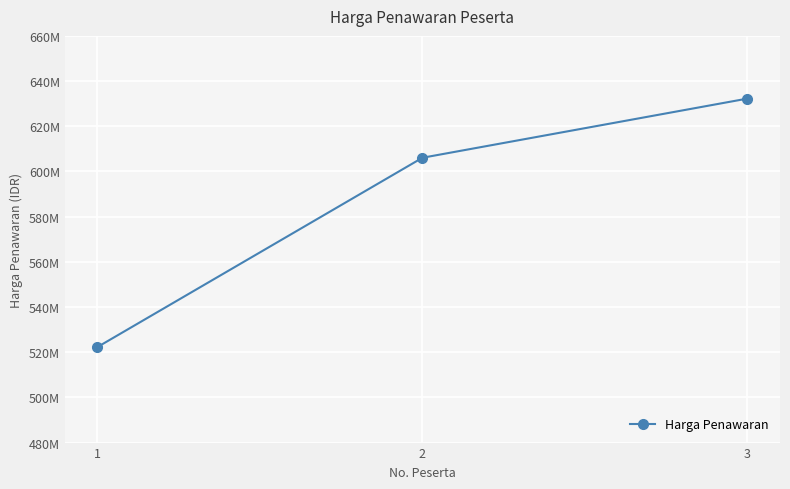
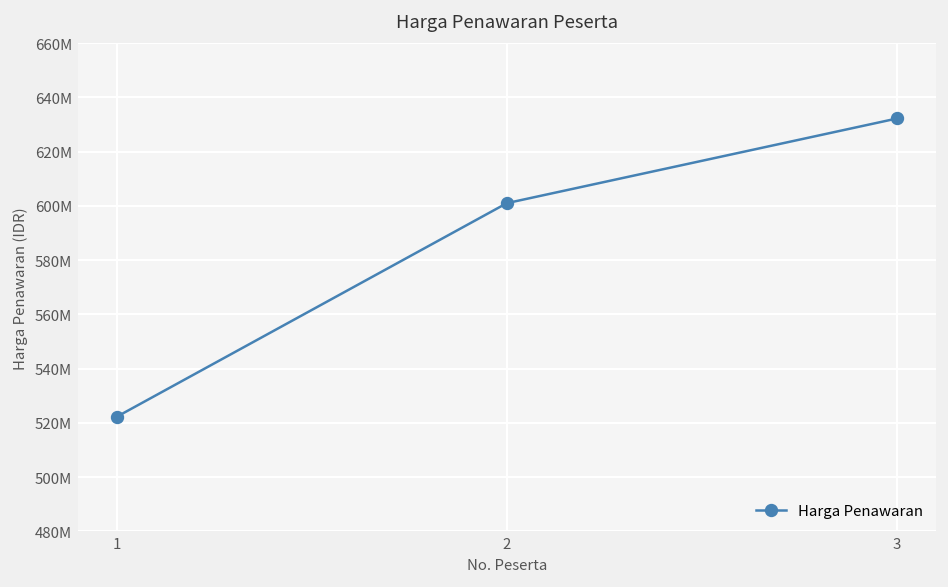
2: 606000000 -> 601000000
